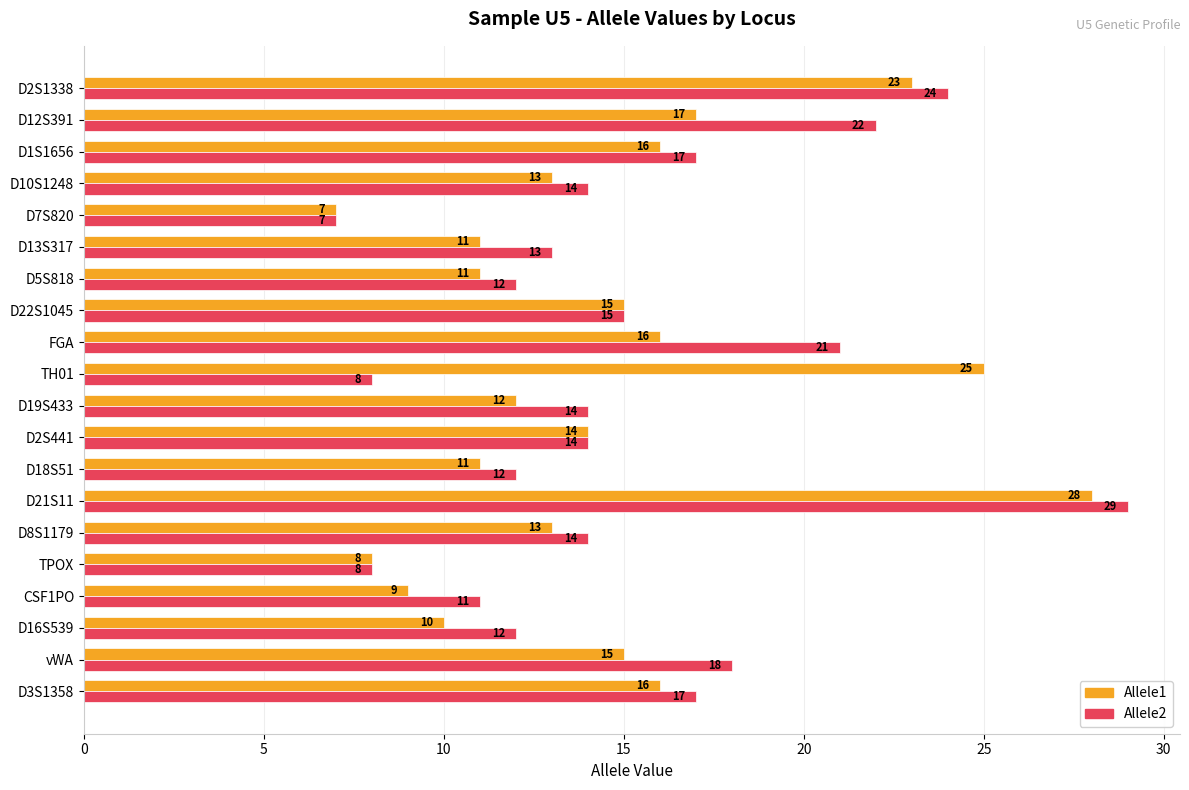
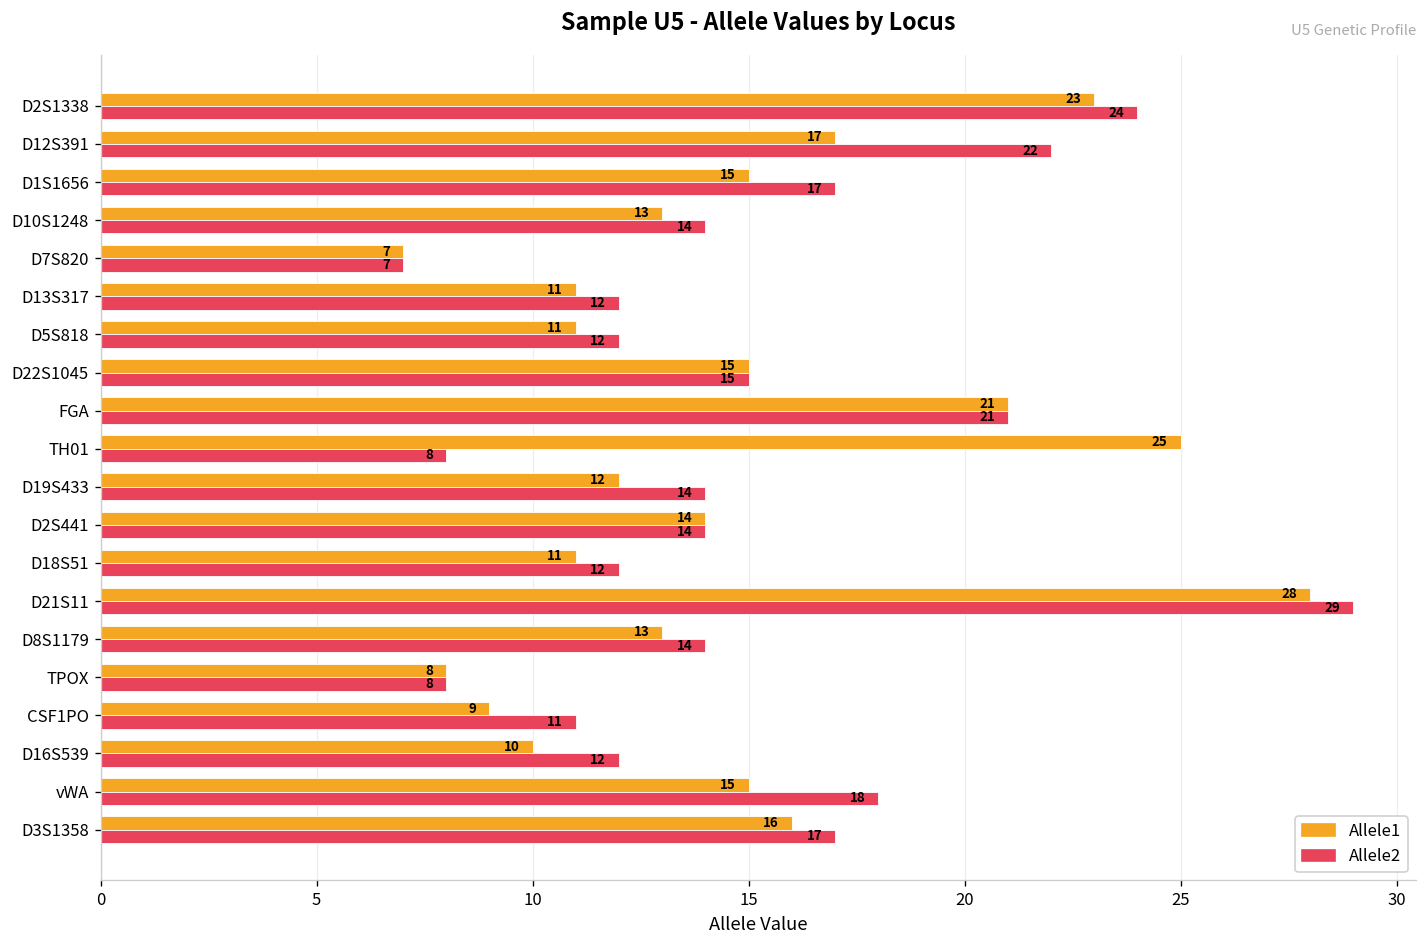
Allele1, D1S1656: 16 -> 15
Allele2, D13S317: 13 -> 12
Allele1, FGA: 16 -> 21
